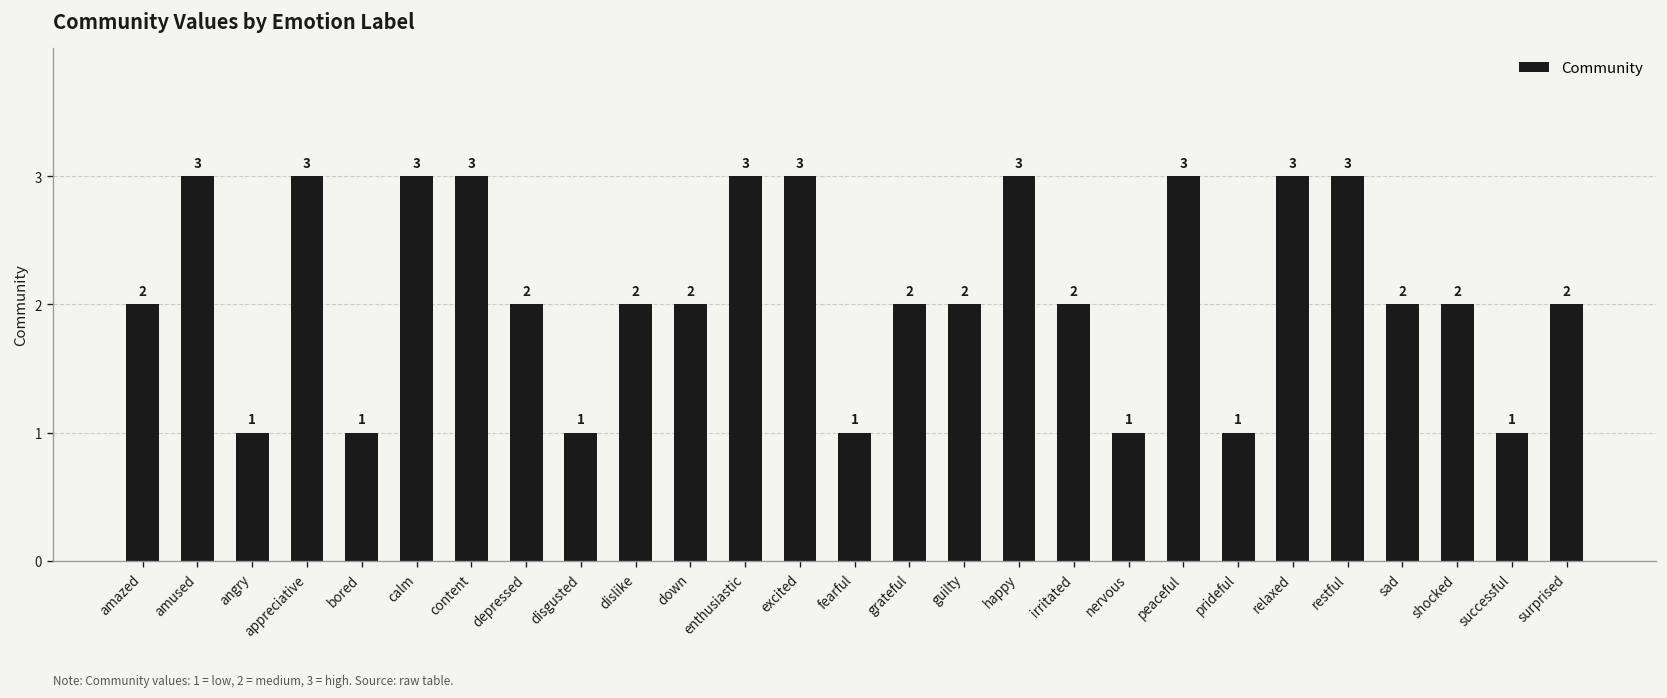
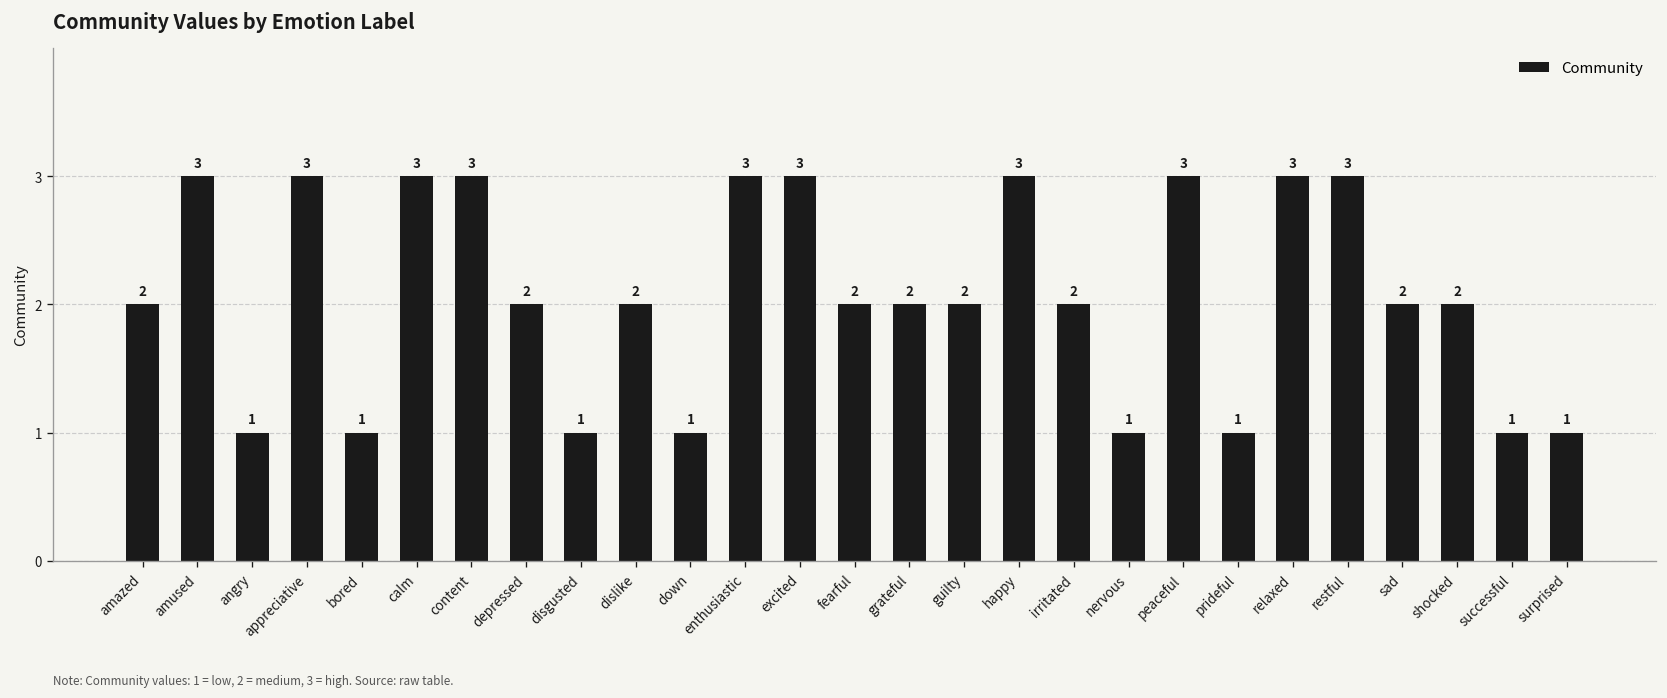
down: 2 -> 1
fearful: 1 -> 2
surprised: 2 -> 1
